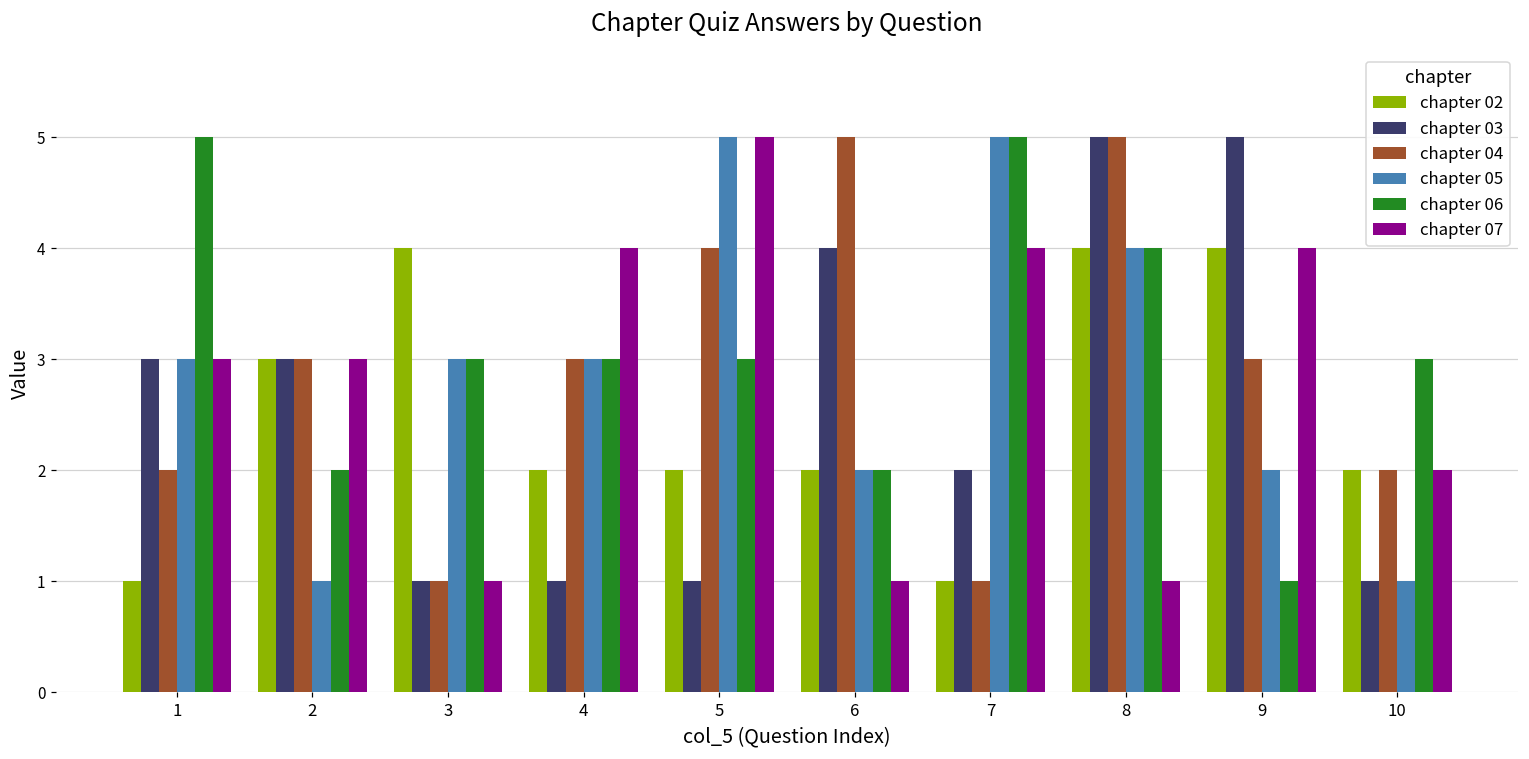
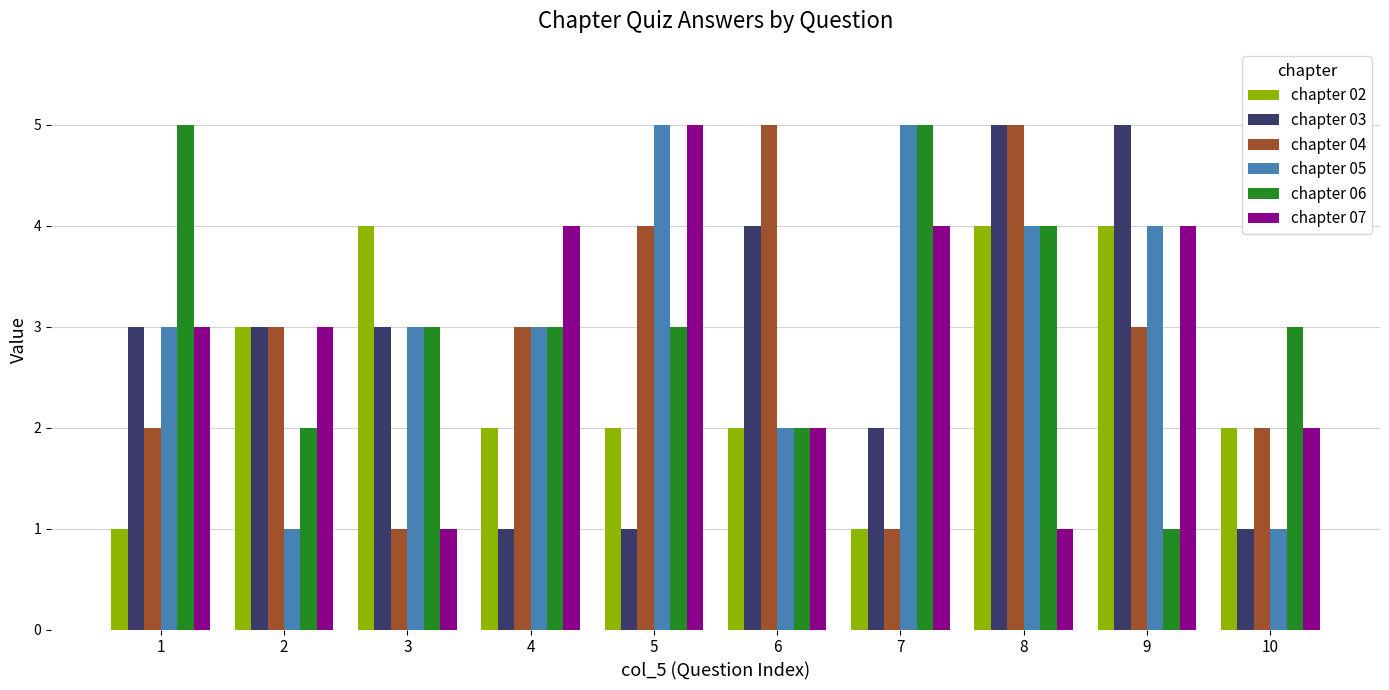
chapter 03, 3: 1 -> 3
chapter 07, 6: 1 -> 2
chapter 05, 9: 2 -> 4
